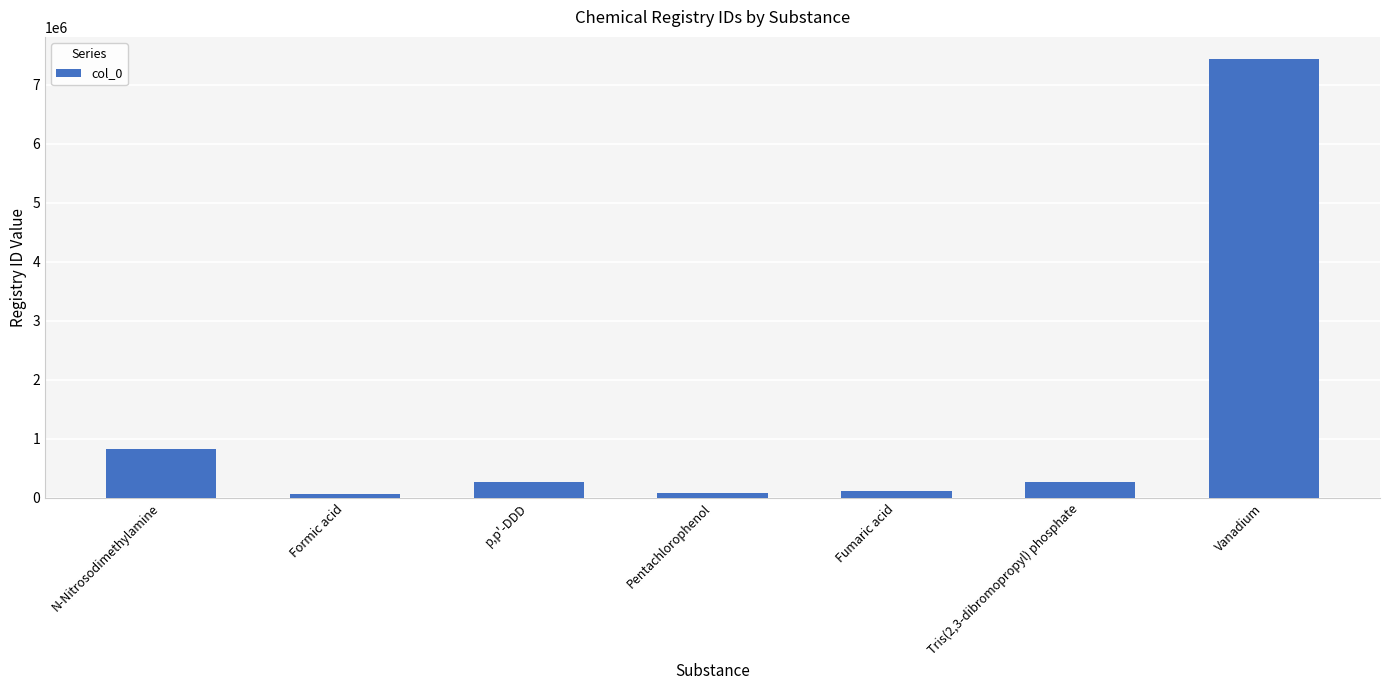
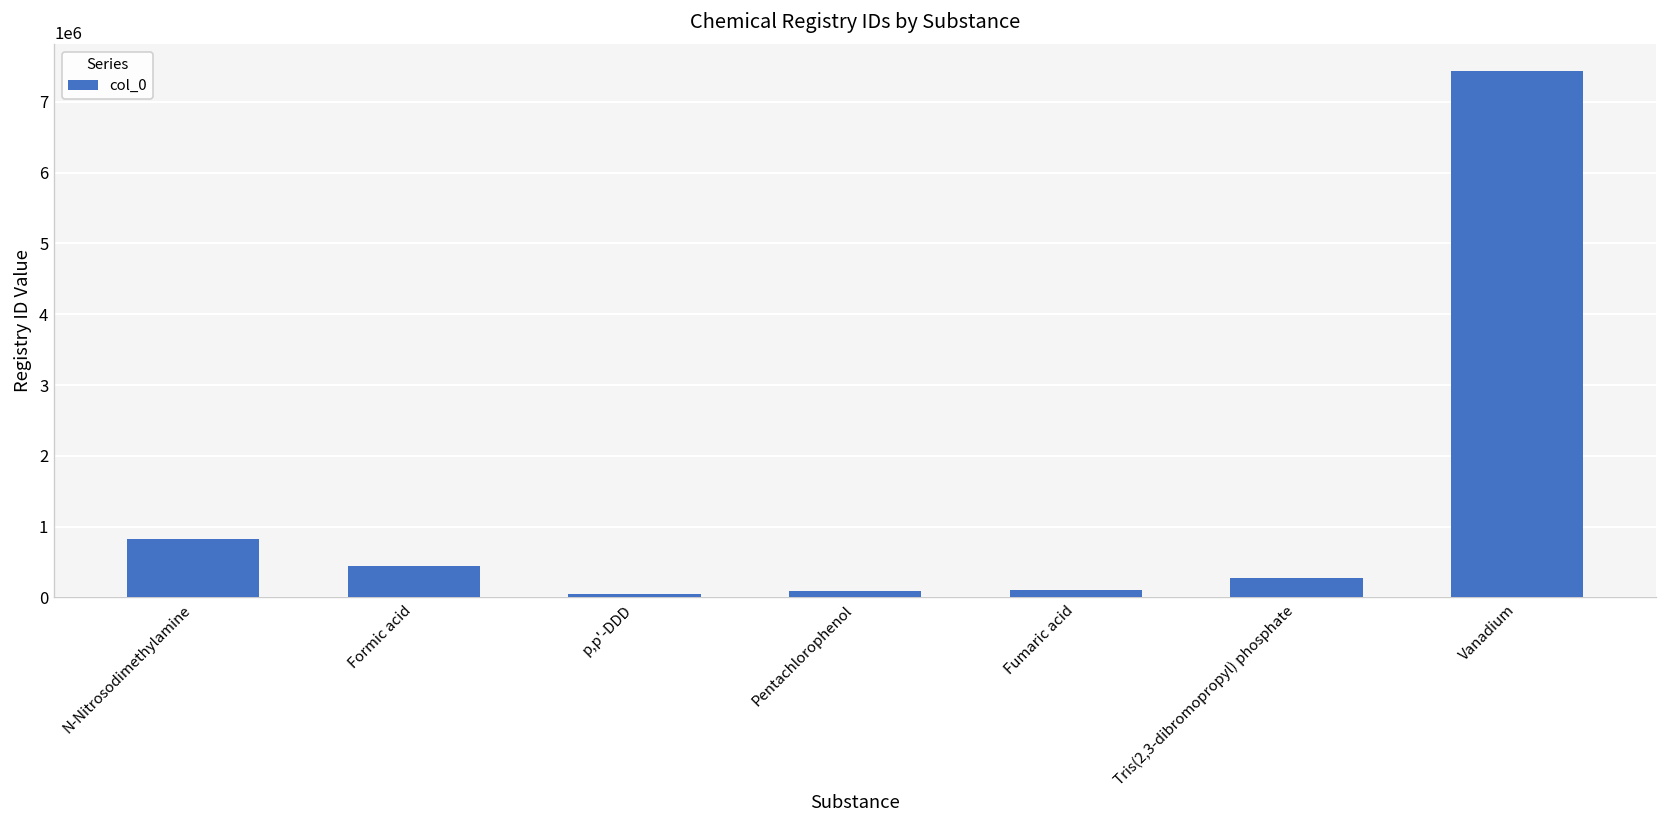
Formic acid: 100000 -> 400000
p,p'-DDD: 300000 -> 100000
